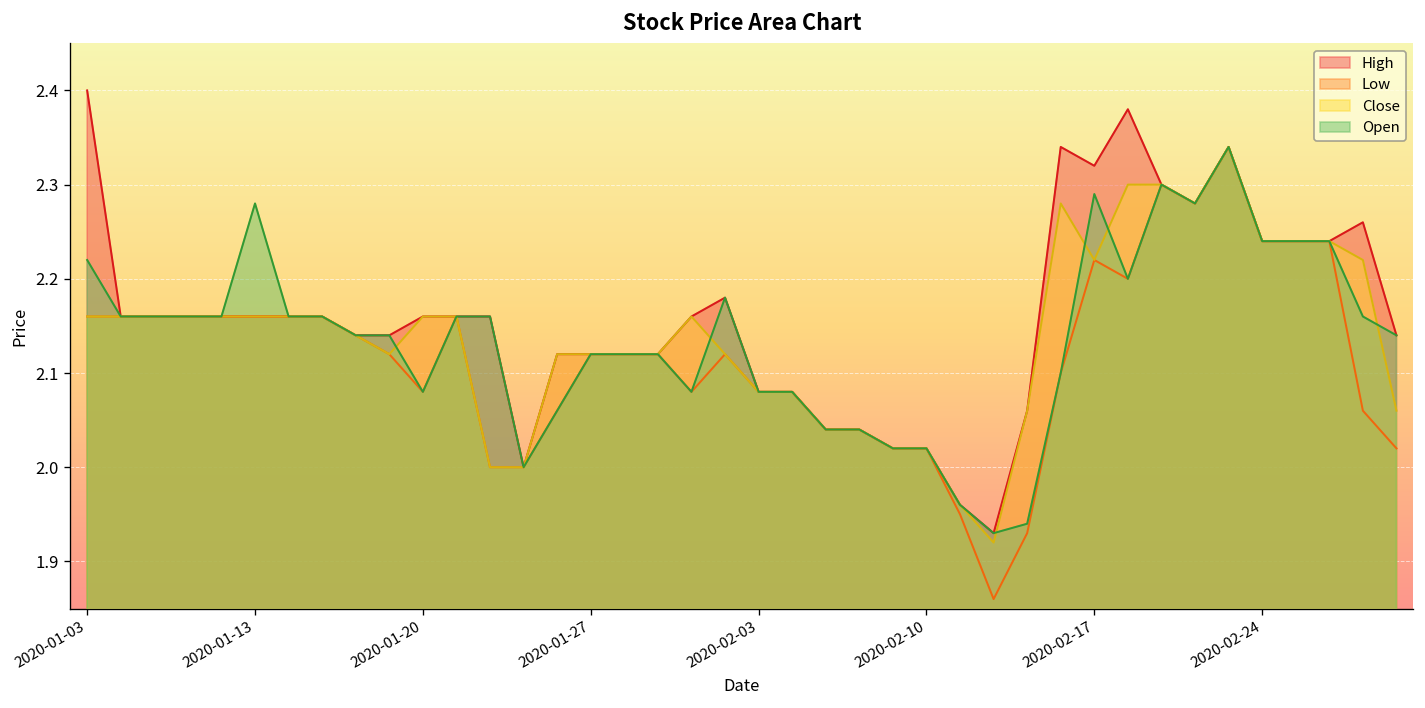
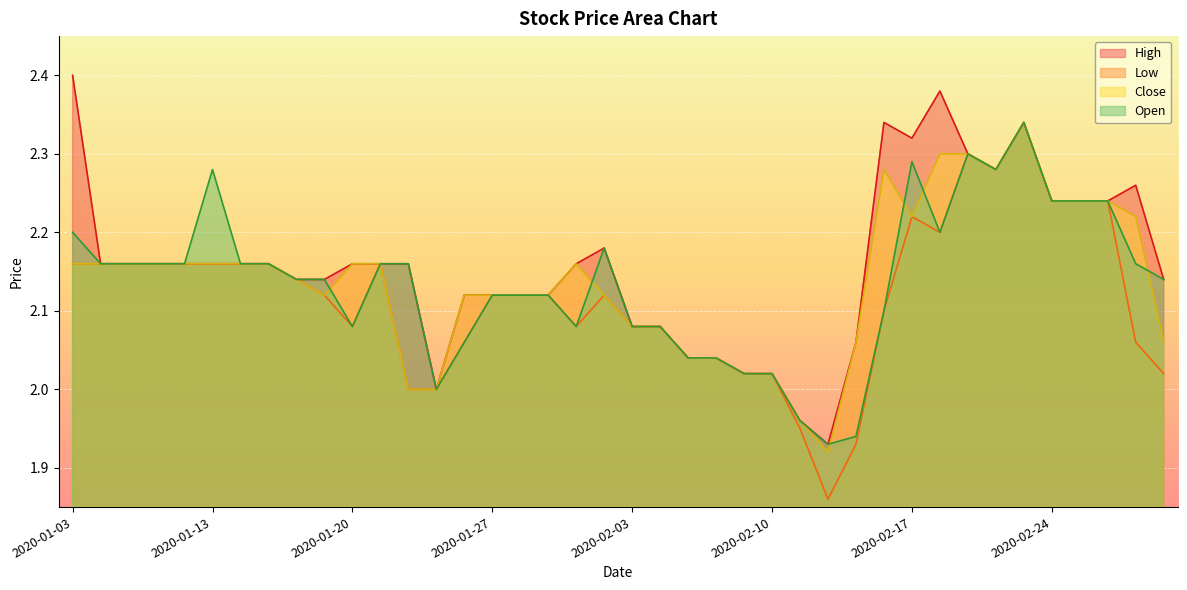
Open, 2020-01-03: 2.22 -> 2.20
